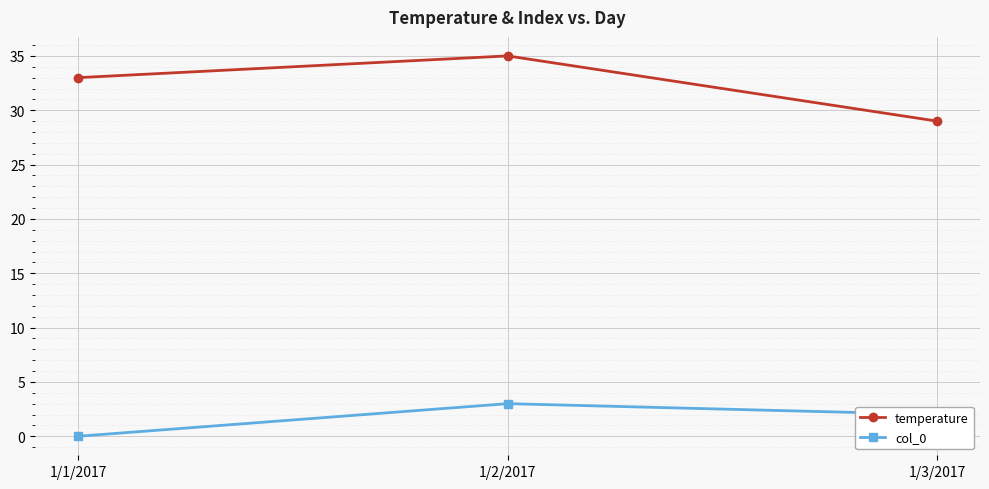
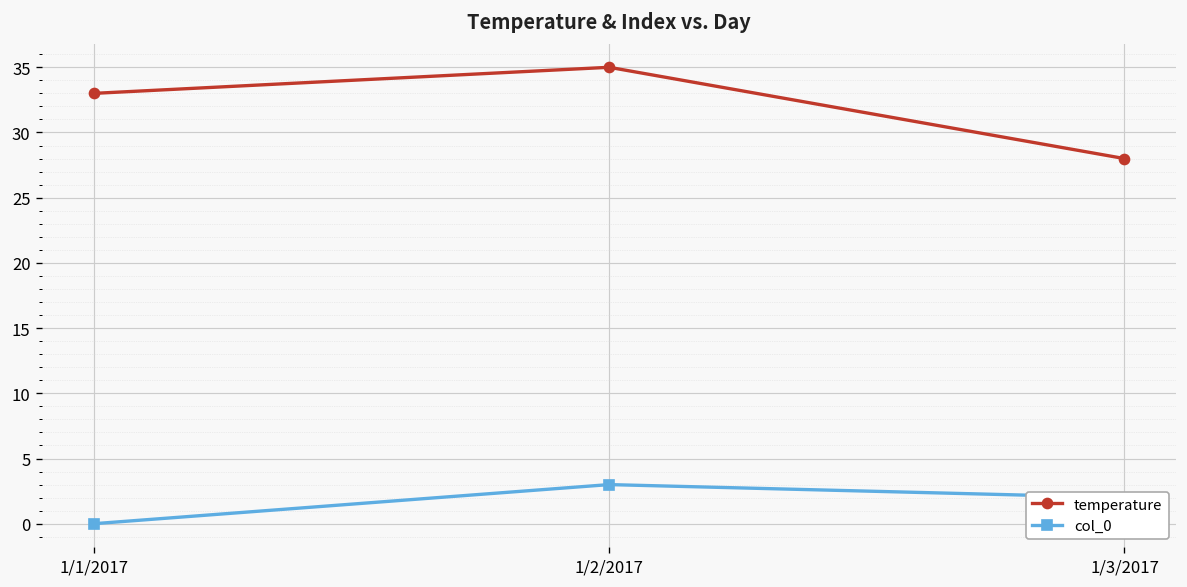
temperature, 1/3/2017: 29 -> 28
